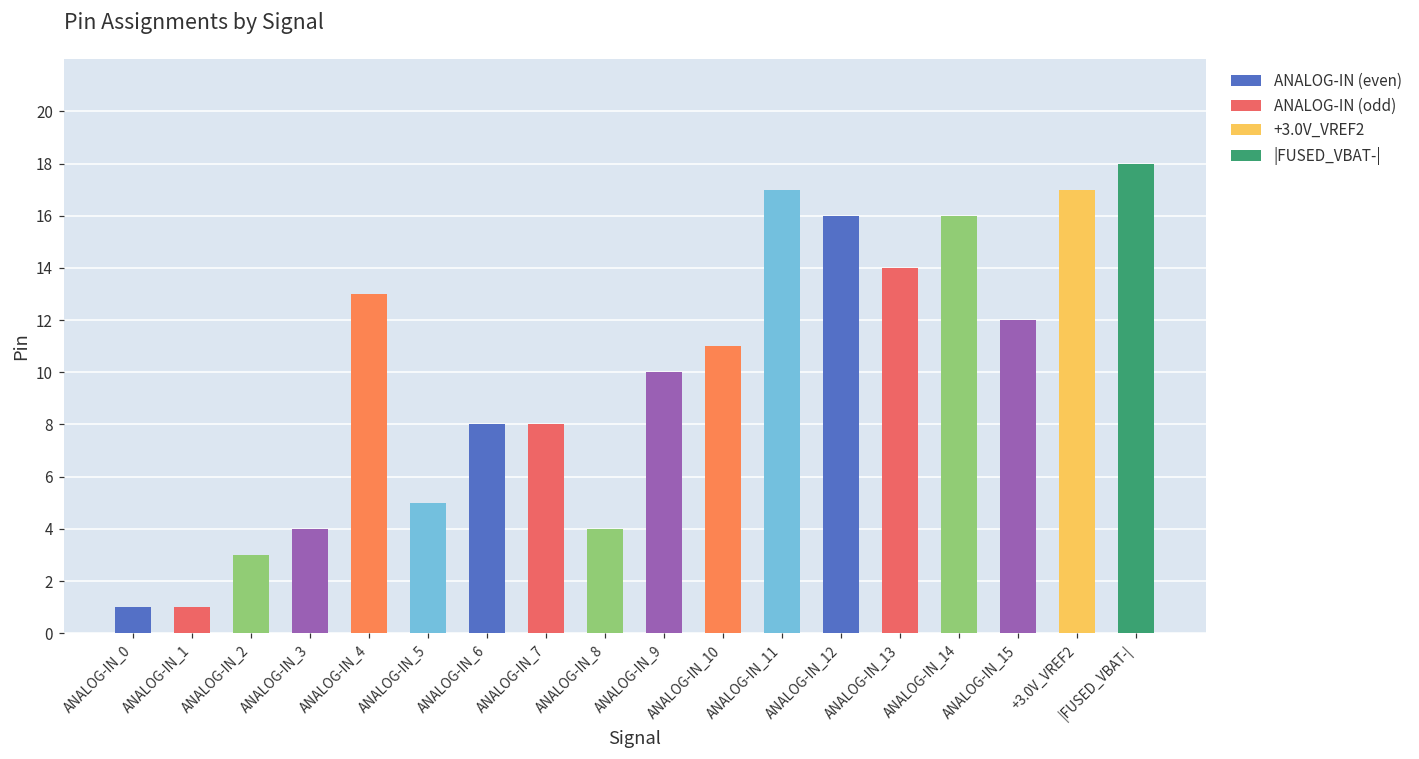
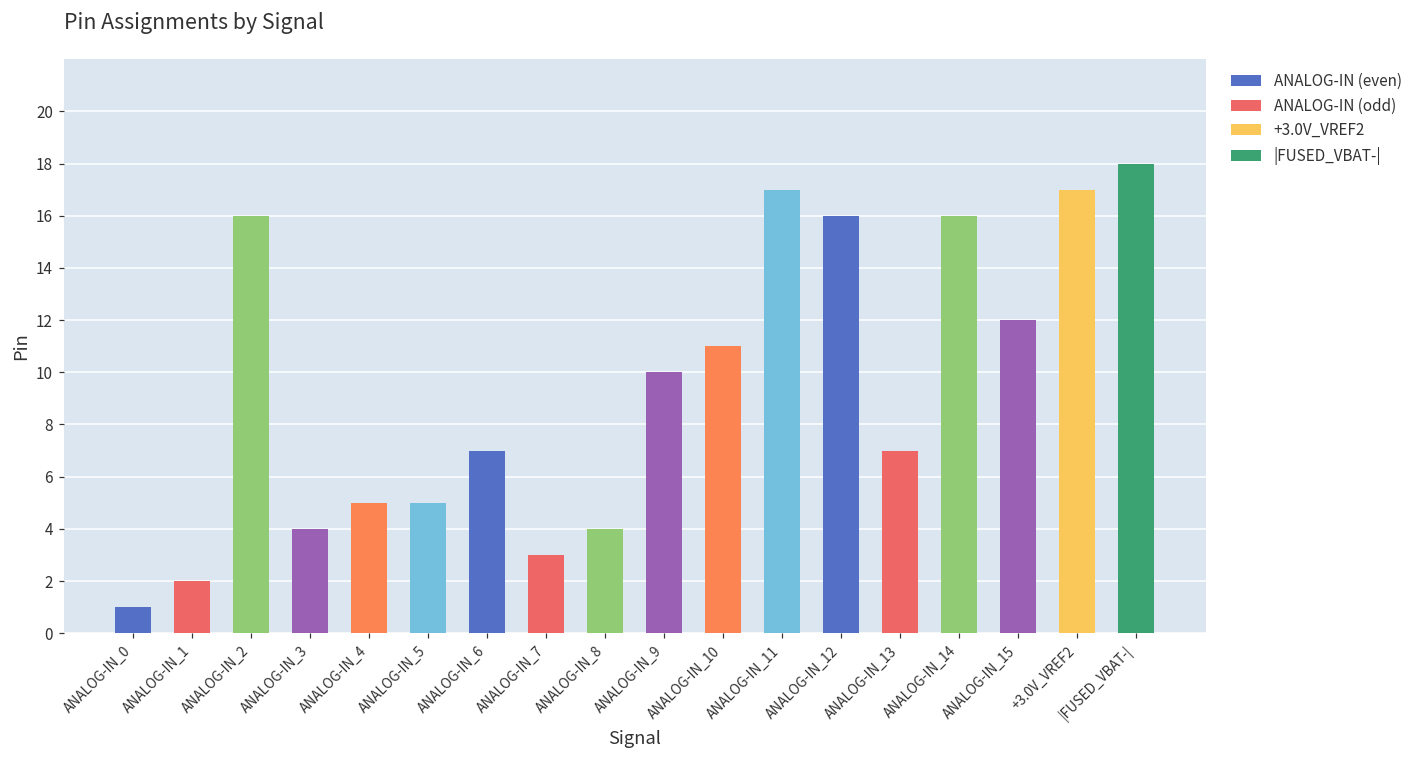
ANALOG-IN_1: 1 -> 2
ANALOG-IN_2: 3 -> 16
ANALOG-IN_4: 13 -> 5
ANALOG-IN_6: 8 -> 7
ANALOG-IN_7: 8 -> 3
ANALOG-IN_13: 14 -> 7
